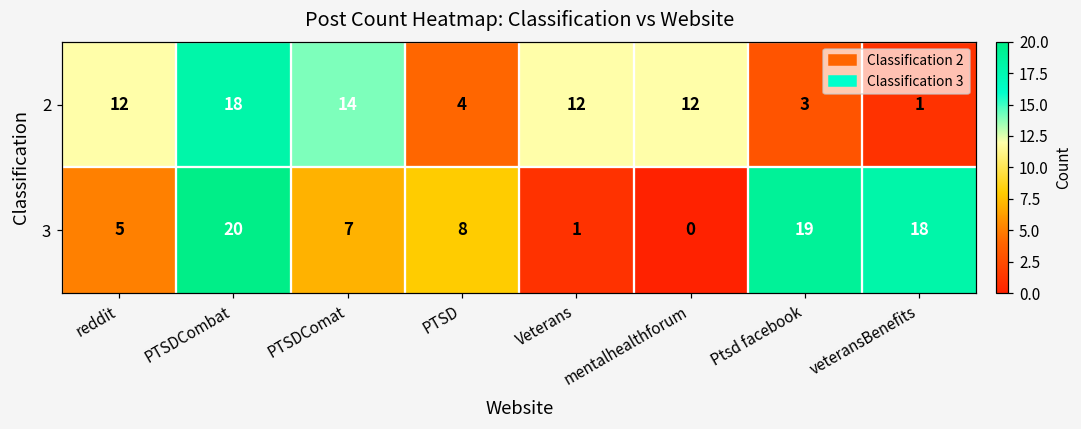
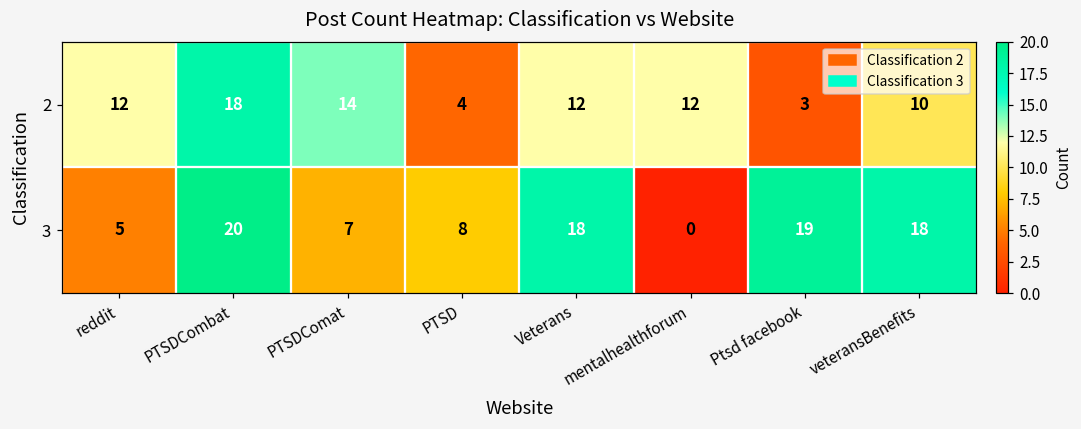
2, veteransBenefits: 1 -> 10
3, Veterans: 1 -> 18
